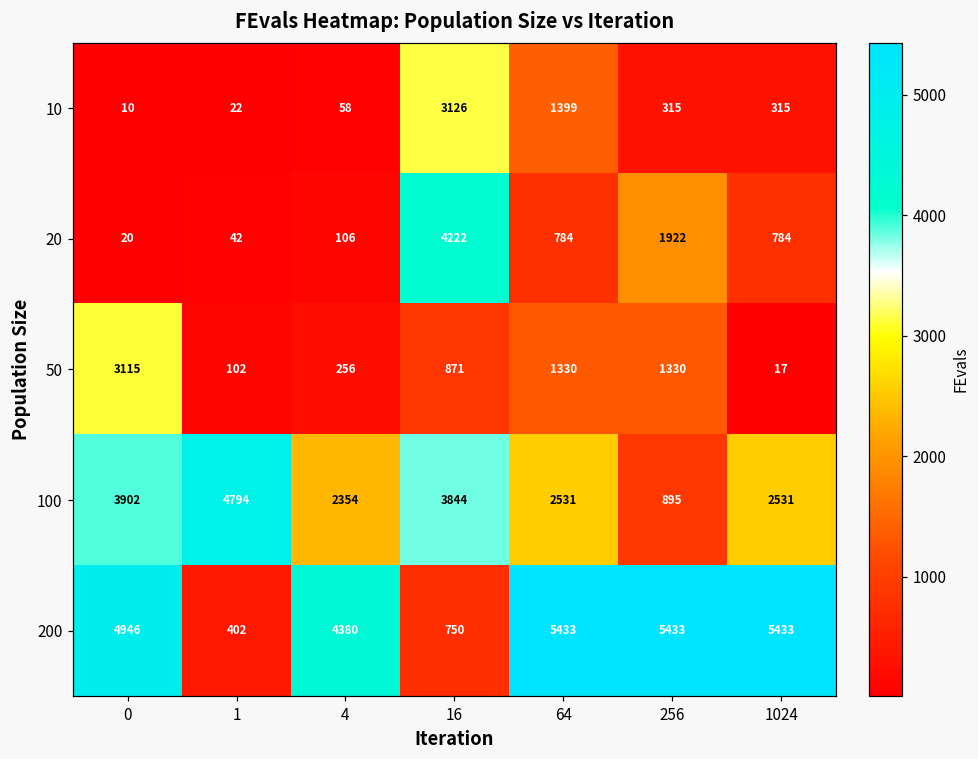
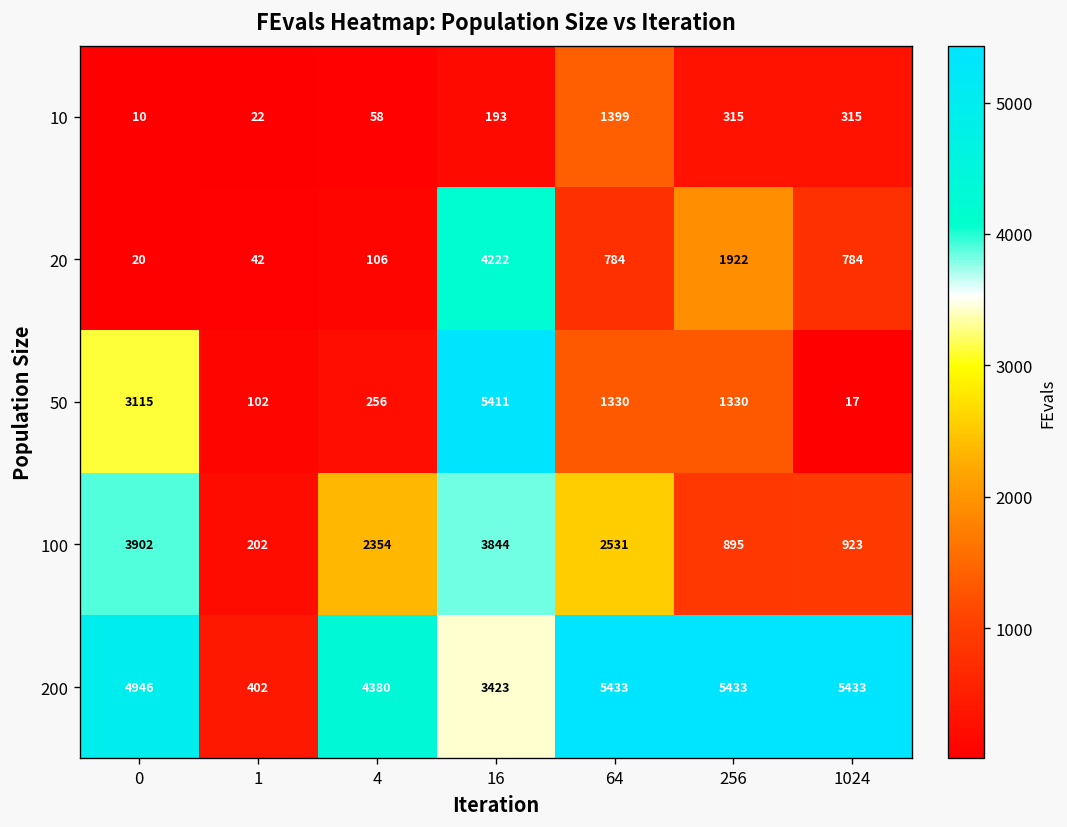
10, 16: 3126 -> 193
50, 16: 871 -> 5411
100, 1: 4794 -> 202
100, 1024: 2531 -> 923
200, 16: 750 -> 3423
